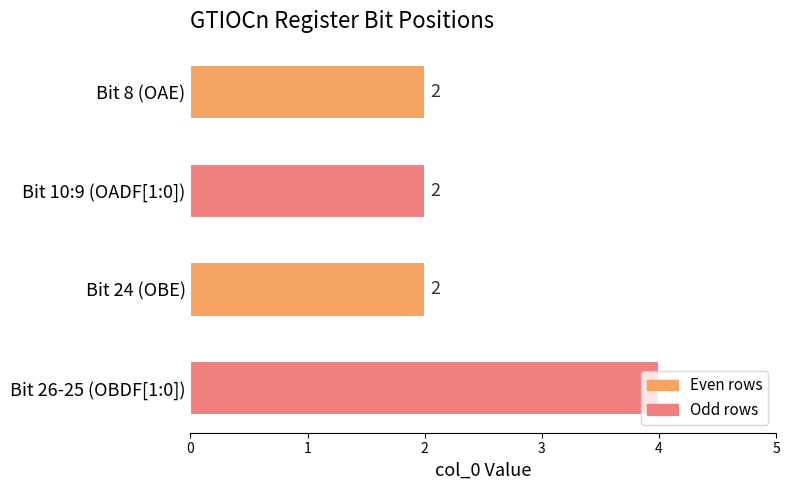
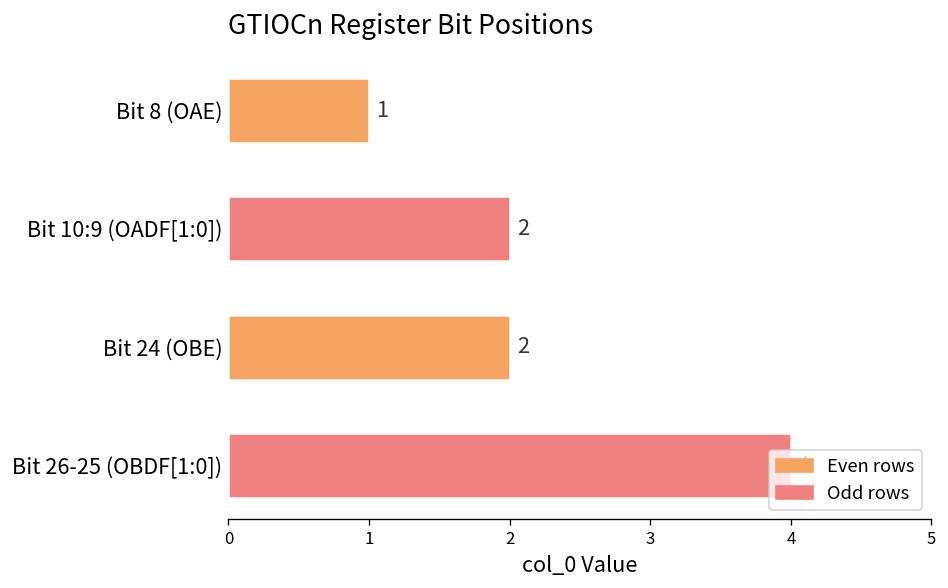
Bit 8 (OAE): 2 -> 1
